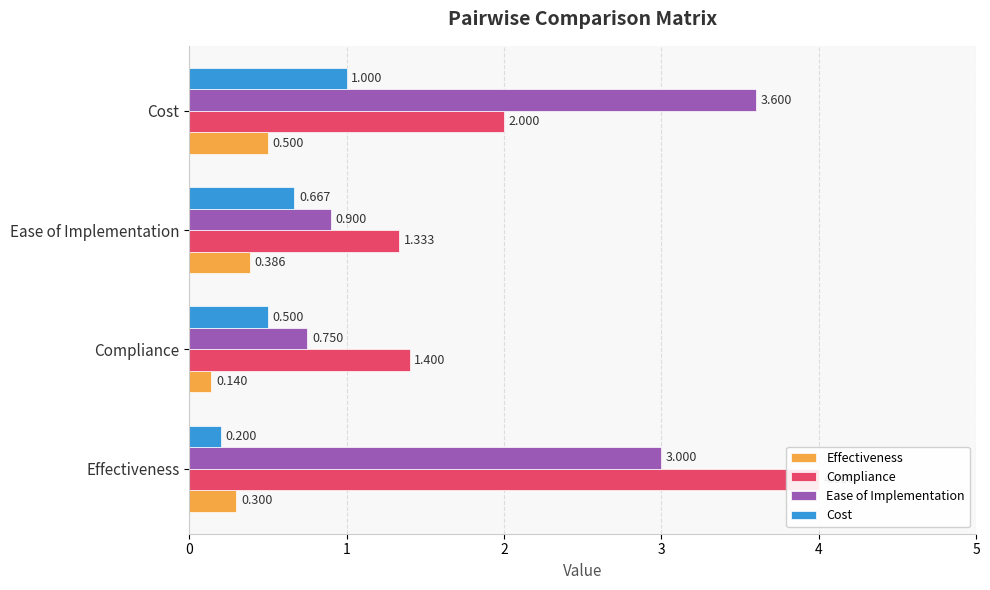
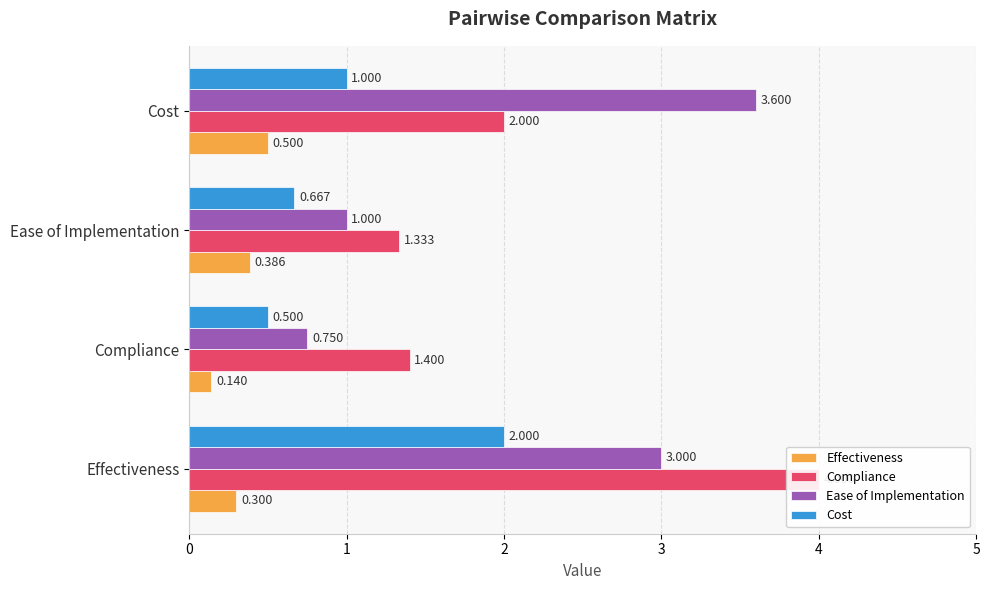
Ease of Implementation, Ease of Implementation: 0.900 -> 1.000
Cost, Effectiveness: 0.200 -> 2.000
